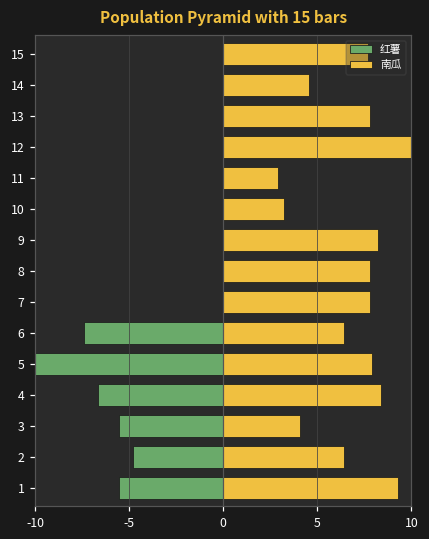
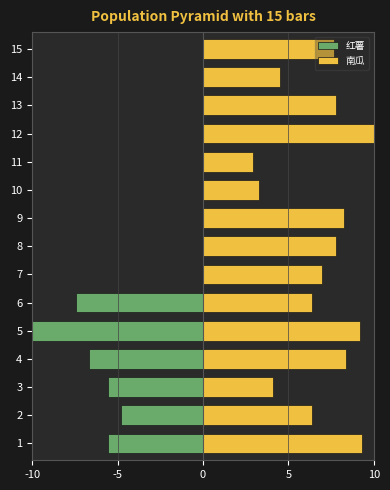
南瓜, 7: 7.8 -> 7.0
南瓜, 5: 7.9 -> 9.2
